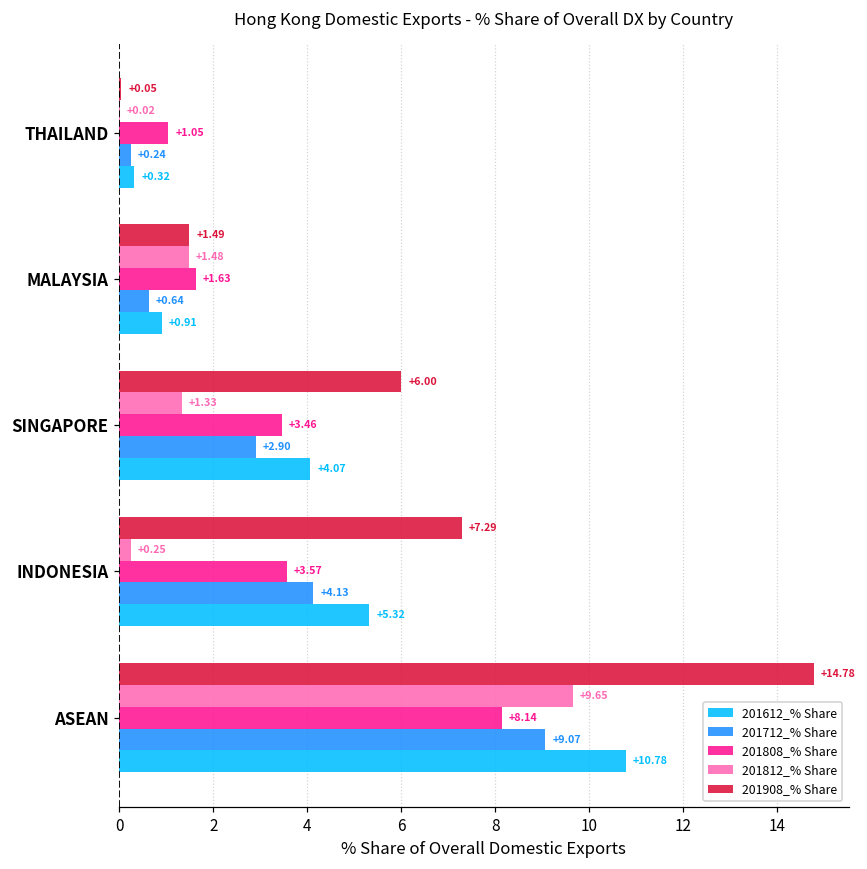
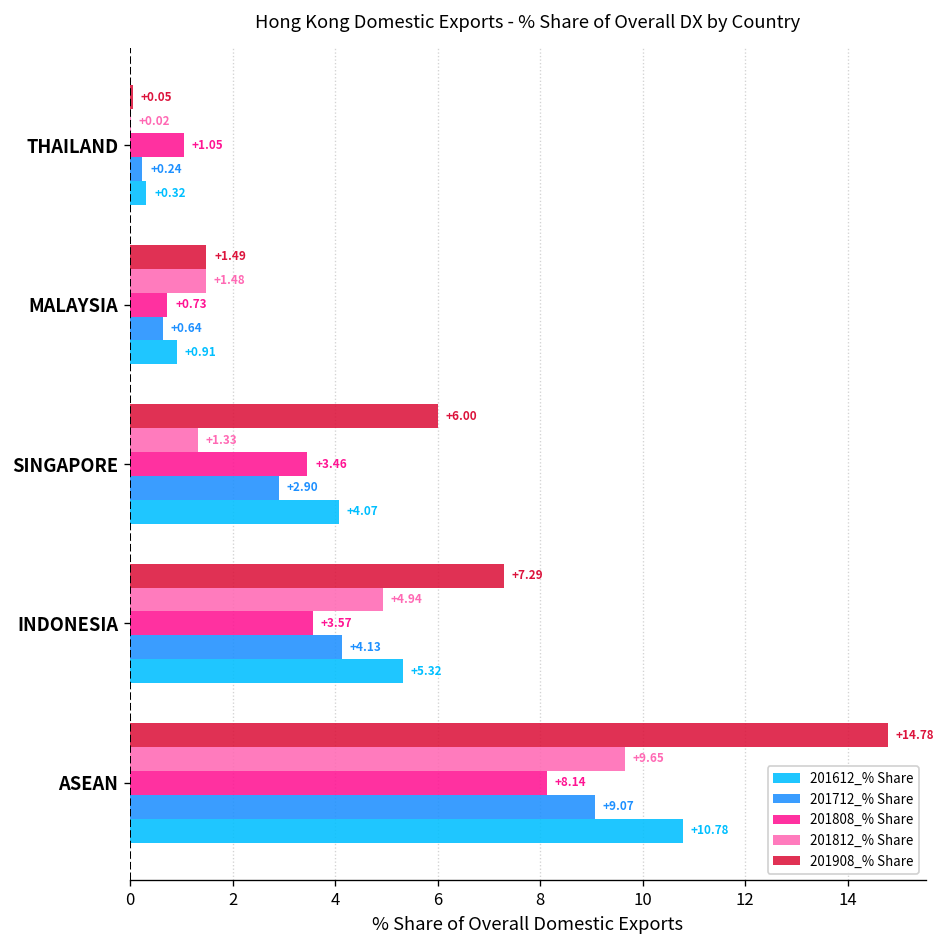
201808_% Share, MALAYSIA: +1.63 -> +0.73
201812_% Share, INDONESIA: +0.25 -> +4.94
